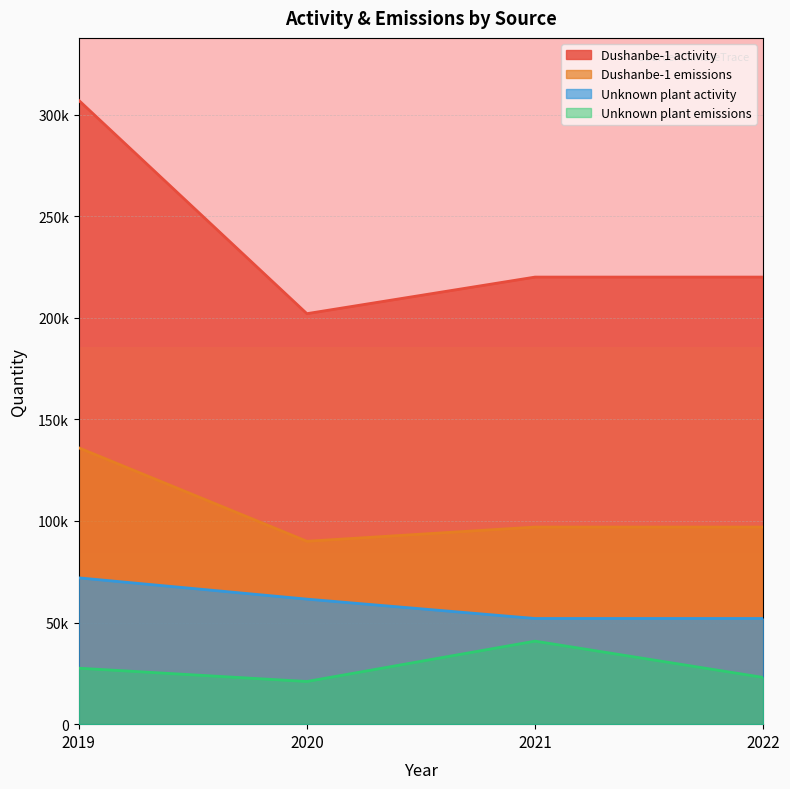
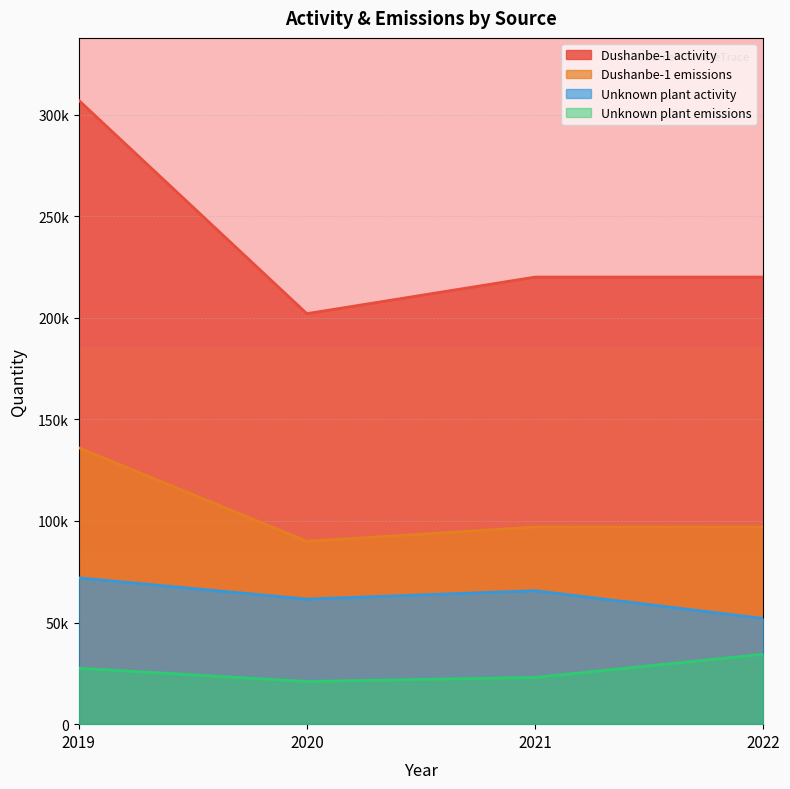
Unknown plant activity, 2021: 52000 -> 66000
Unknown plant emissions, 2021: 41000 -> 23000
Unknown plant emissions, 2022: 23000 -> 34000
